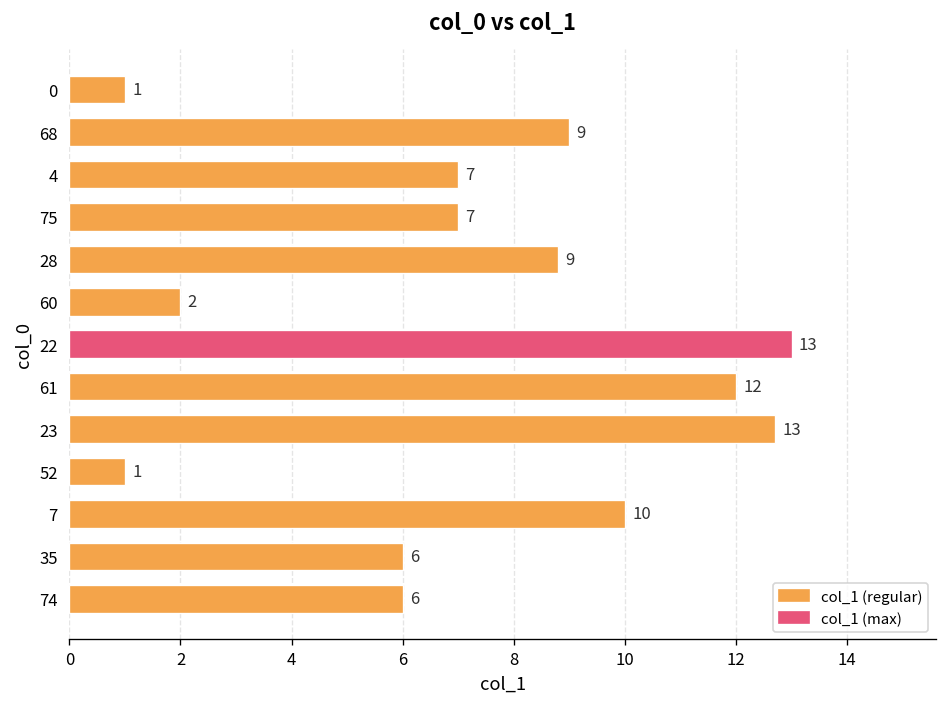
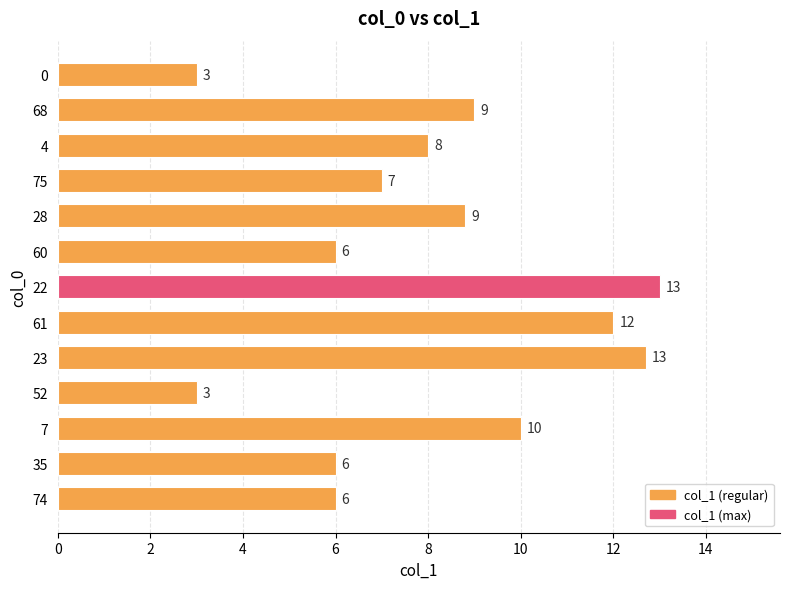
0: 1 -> 3
4: 7 -> 8
60: 2 -> 6
52: 1 -> 3
